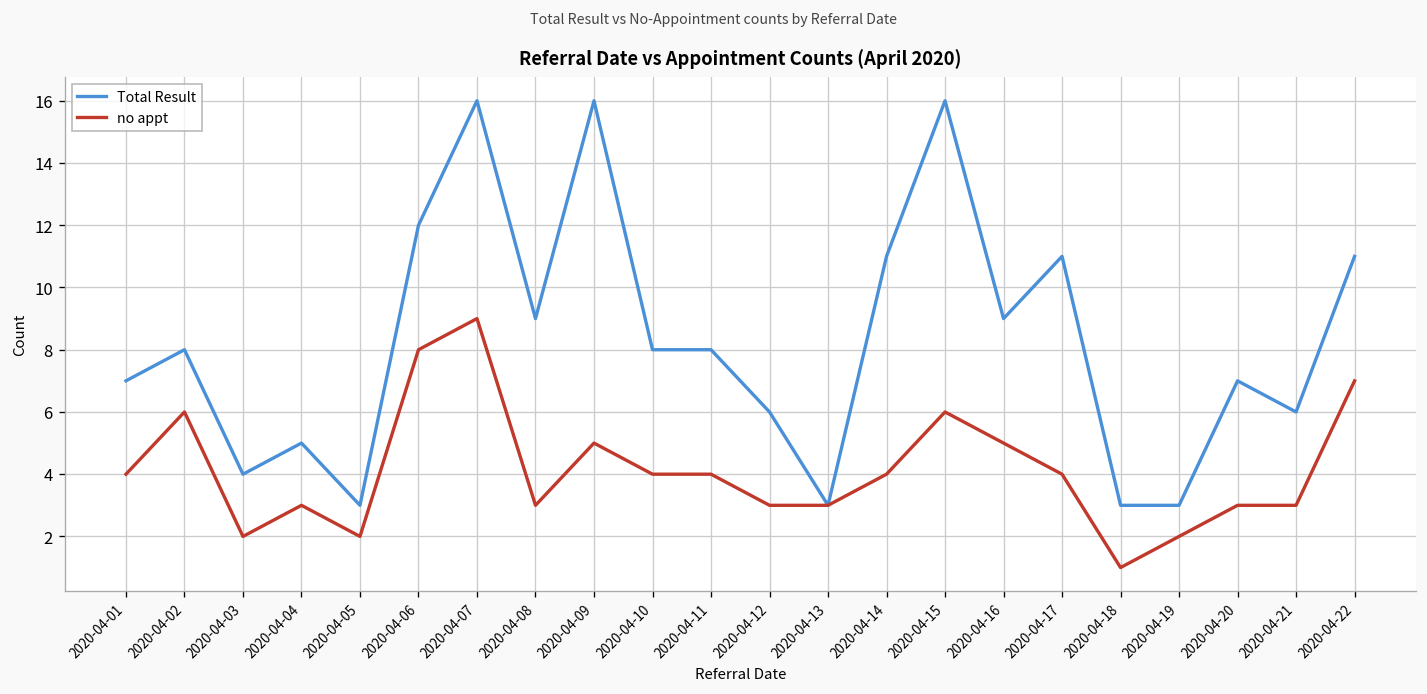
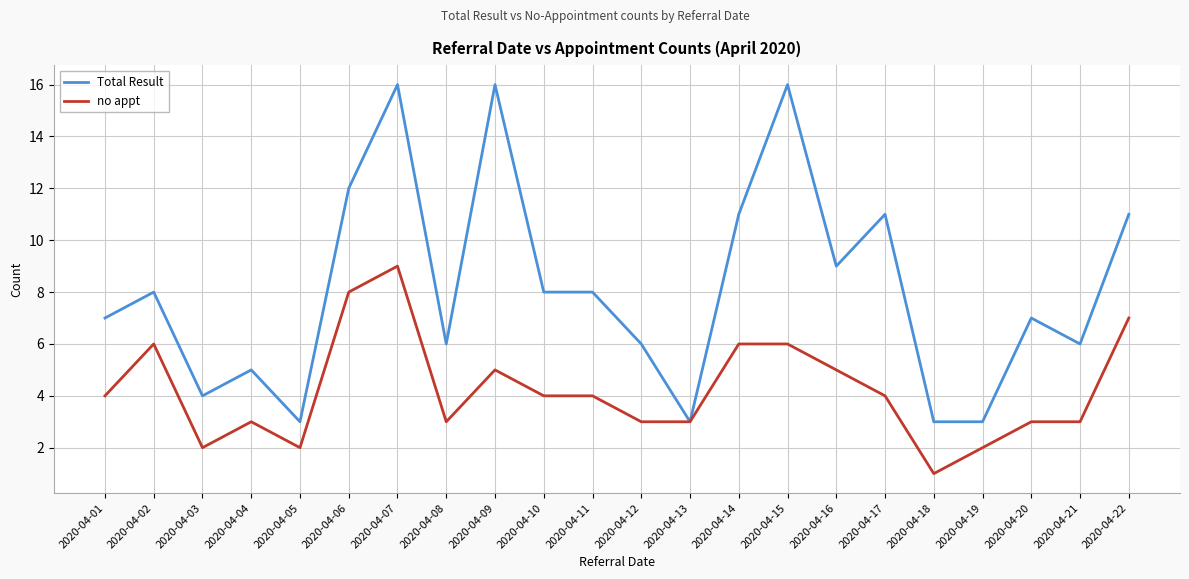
Total Result, 2020-04-08: 9 -> 6
no appt, 2020-04-14: 4 -> 6
